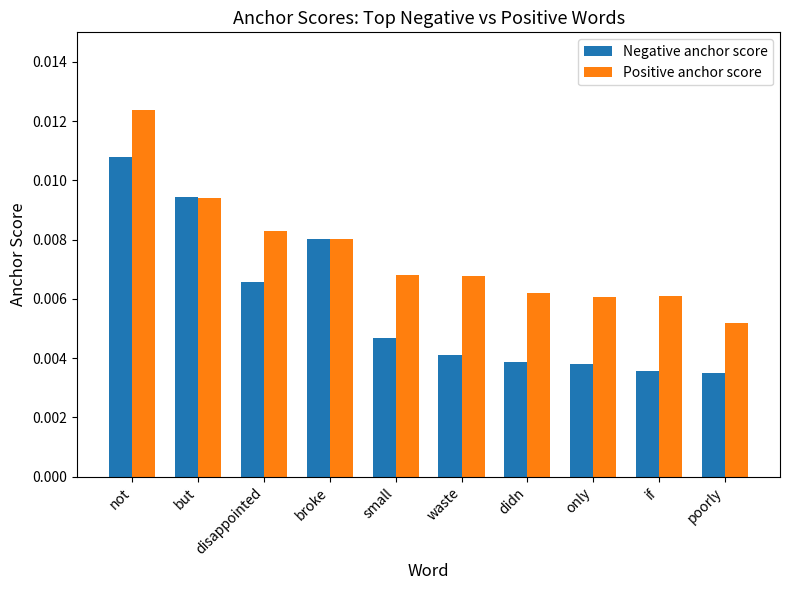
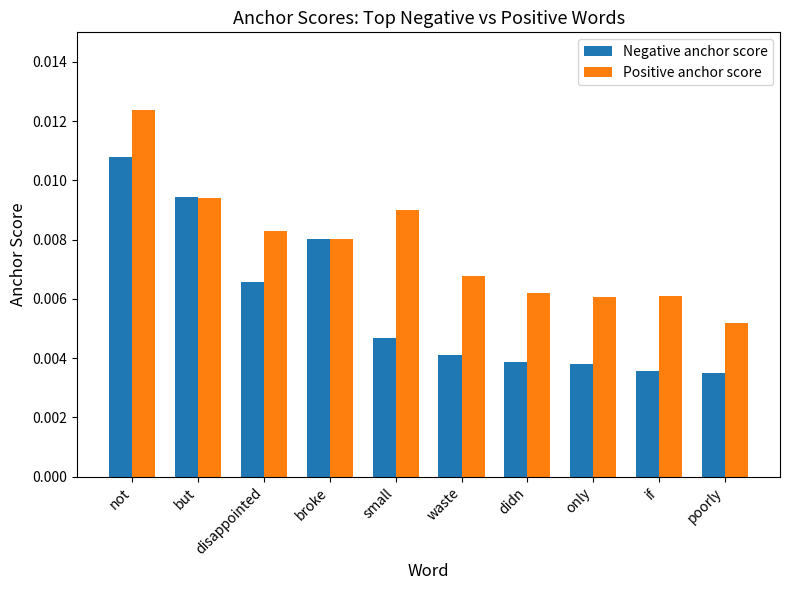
Positive anchor score, small: 0.0068 -> 0.0090
